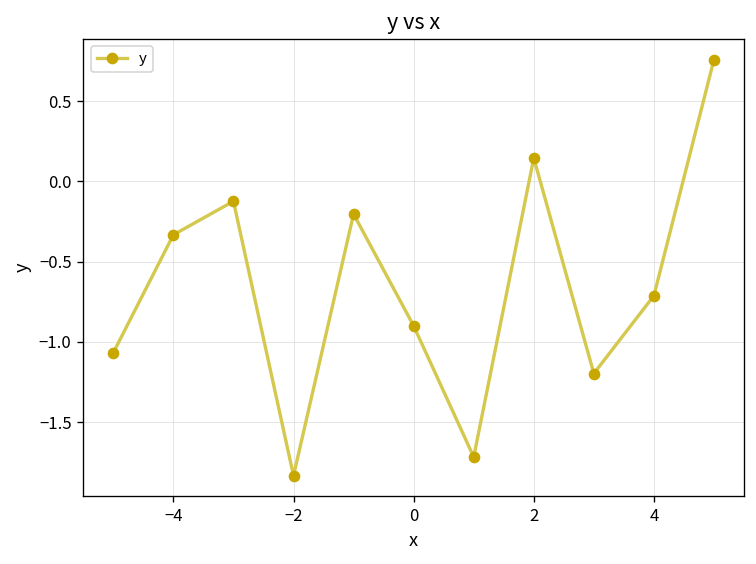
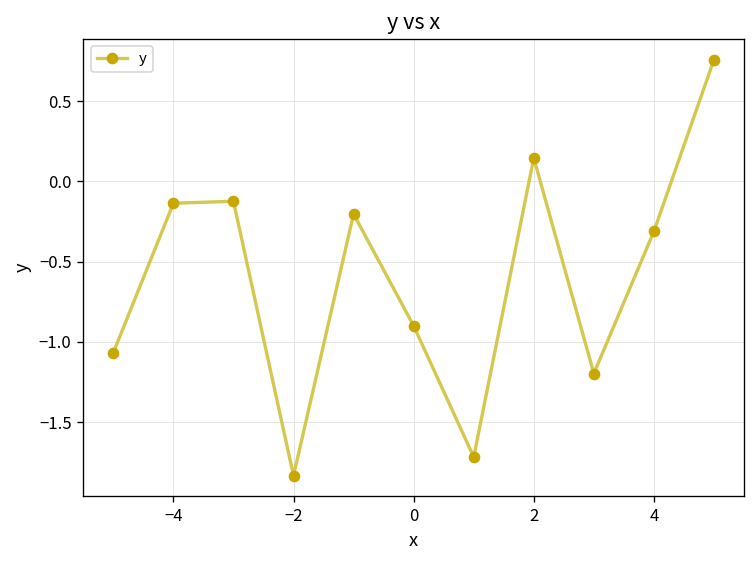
−4: -0.33 -> -0.14
4: -0.71 -> -0.31
